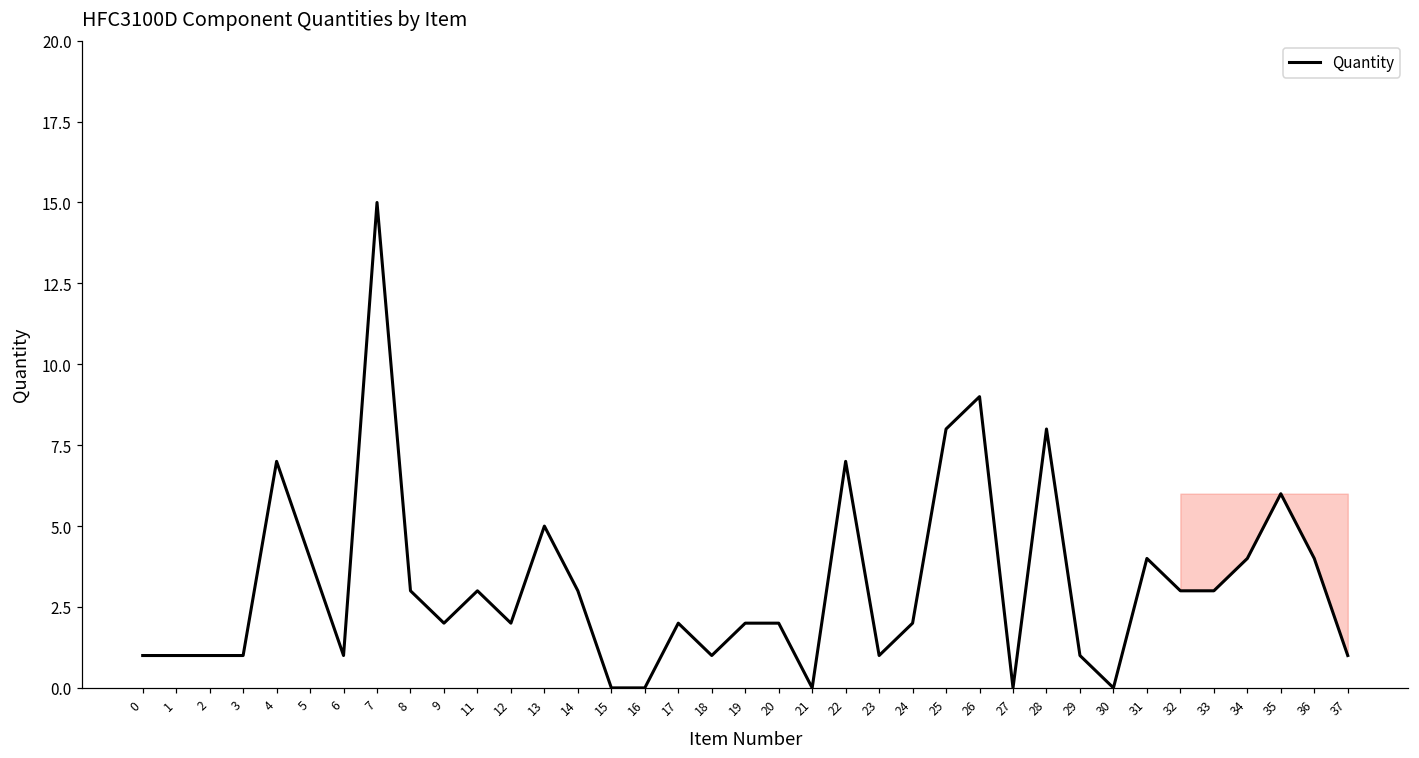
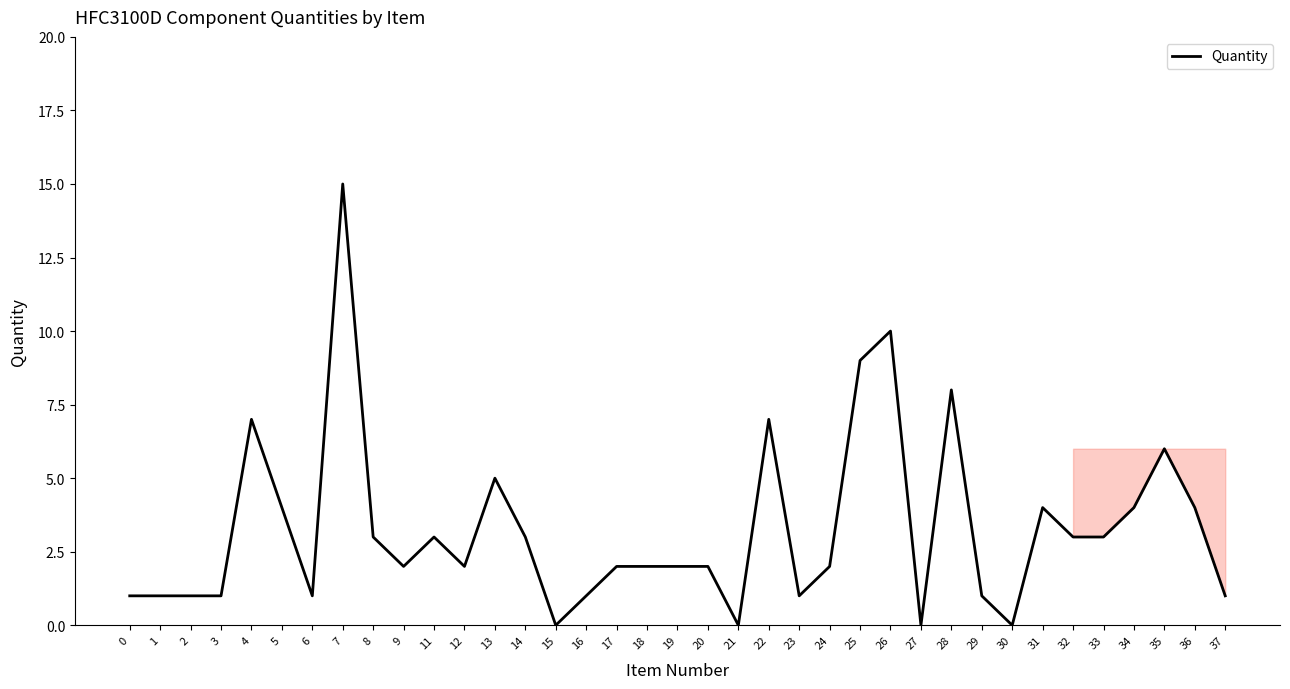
Quantity, 16: 0 -> 1
Quantity, 18: 1 -> 2
Quantity, 25: 8 -> 9
Quantity, 26: 9 -> 10
